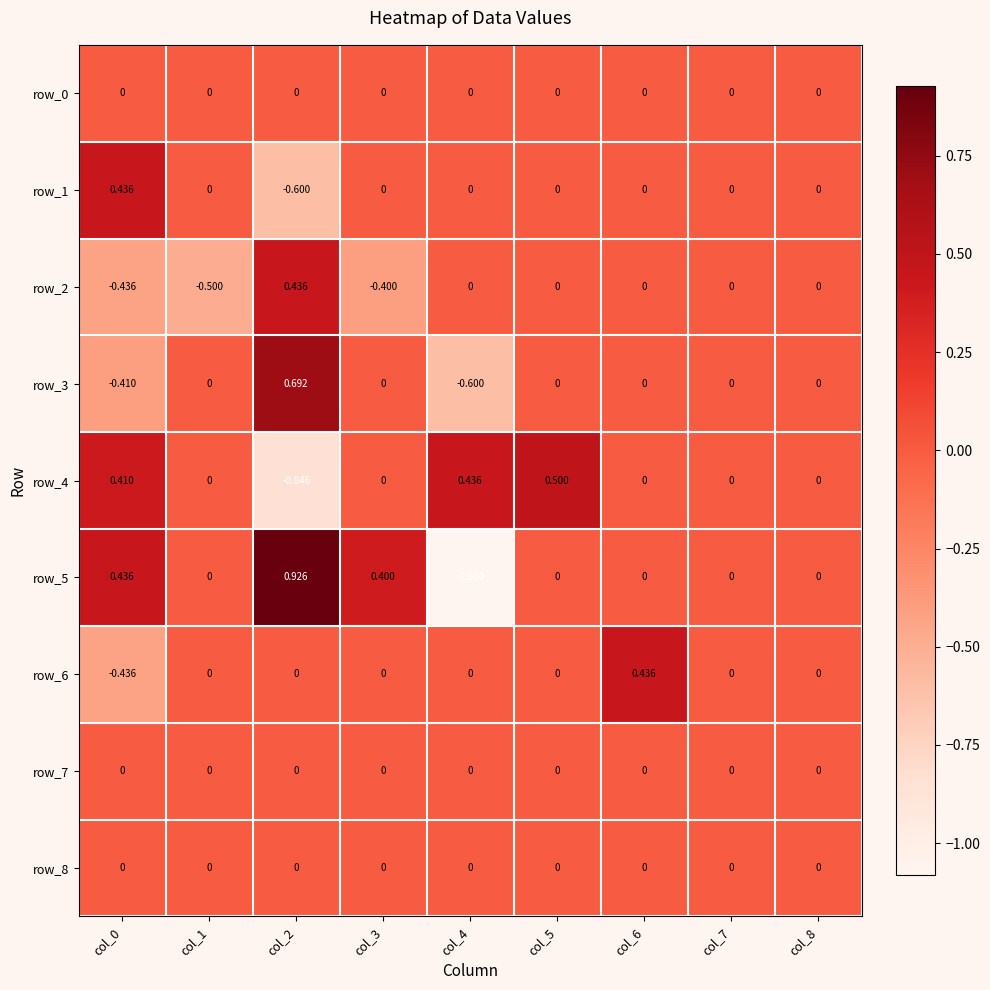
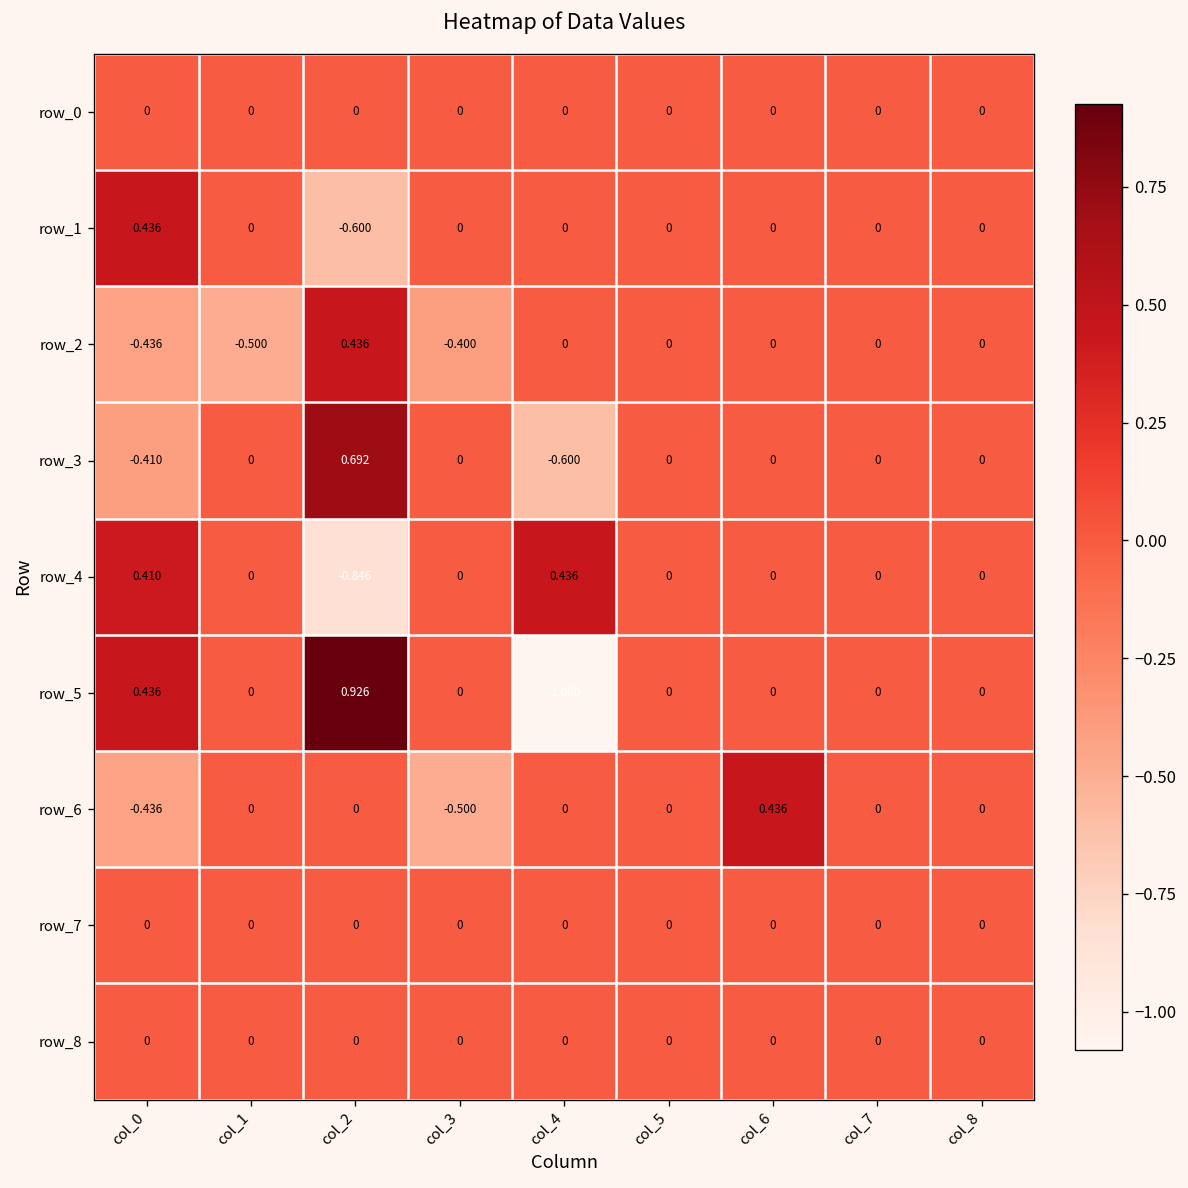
row_4, col_5: 0.500 -> 0
row_5, col_3: 0.400 -> 0
row_6, col_3: 0 -> -0.500
